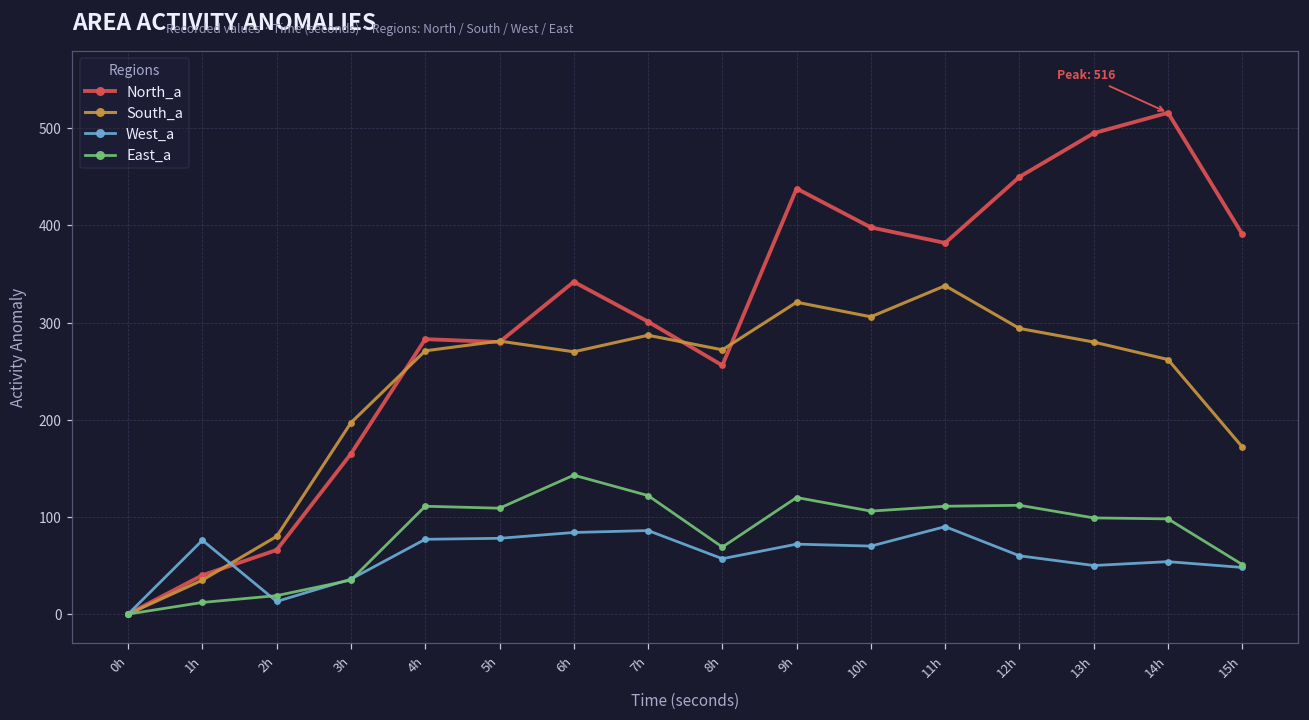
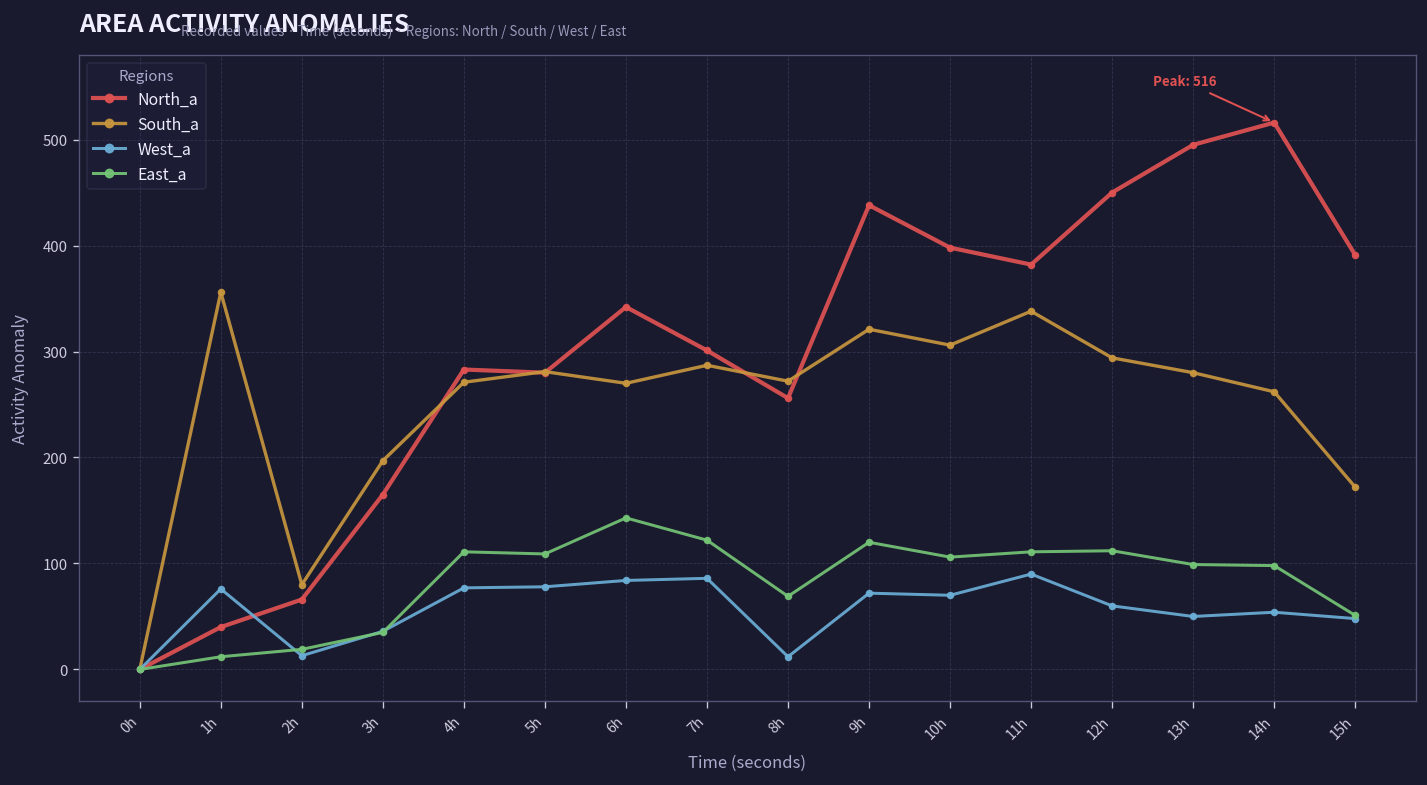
South_a, 1h: 40 -> 360
West_a, 8h: 60 -> 10
